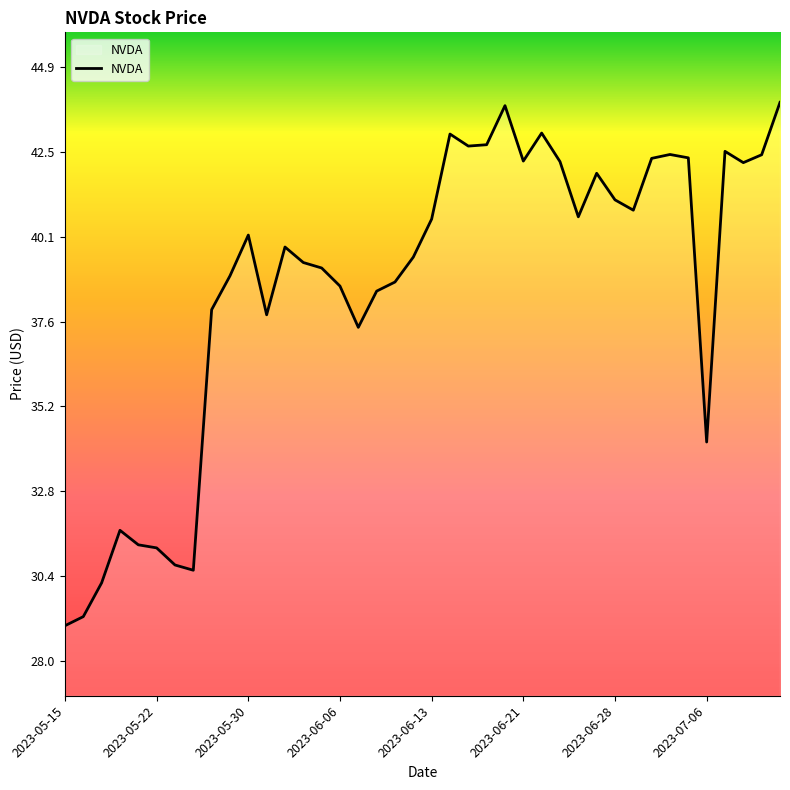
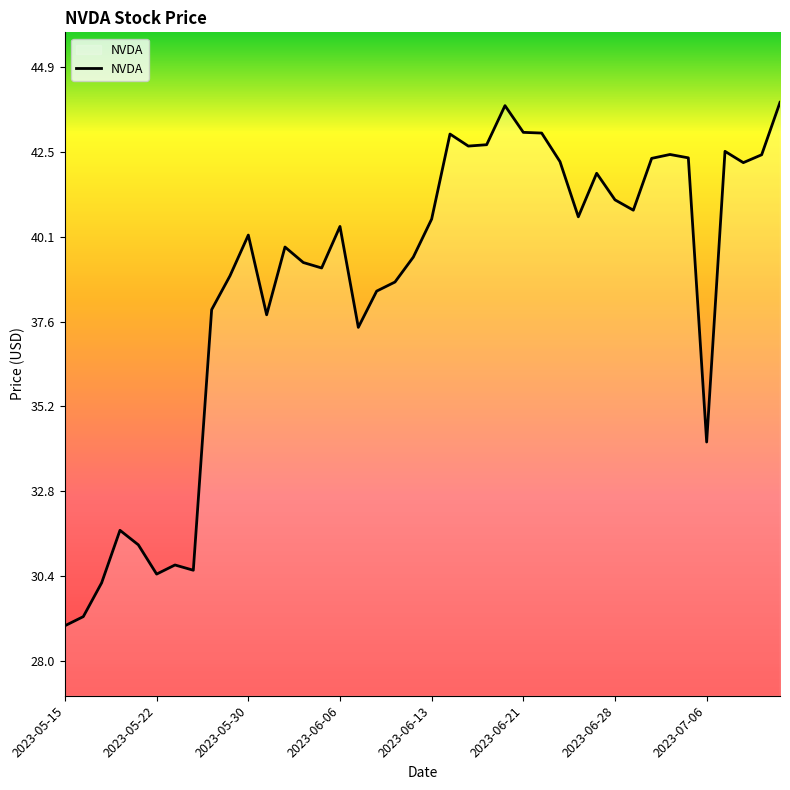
2023-05-22: 31.2 -> 30.4
2023-06-06: 38.7 -> 40.4
2023-06-21: 42.2 -> 43.0
